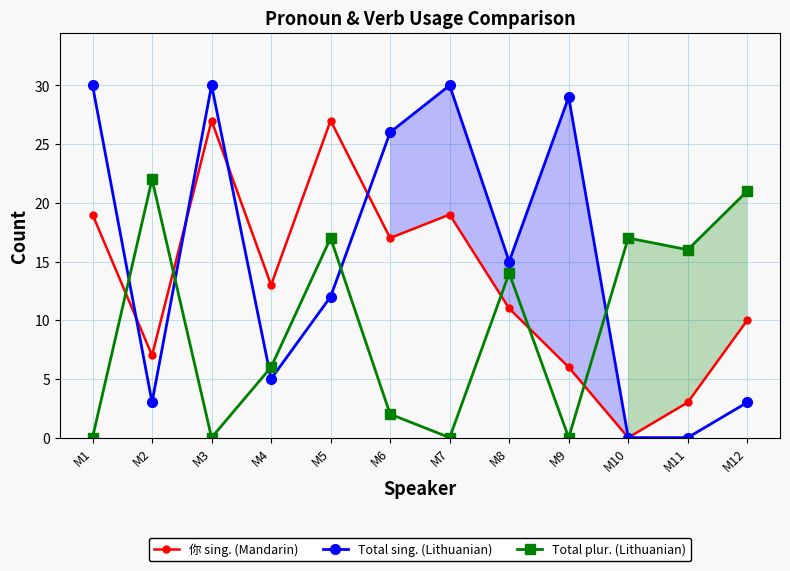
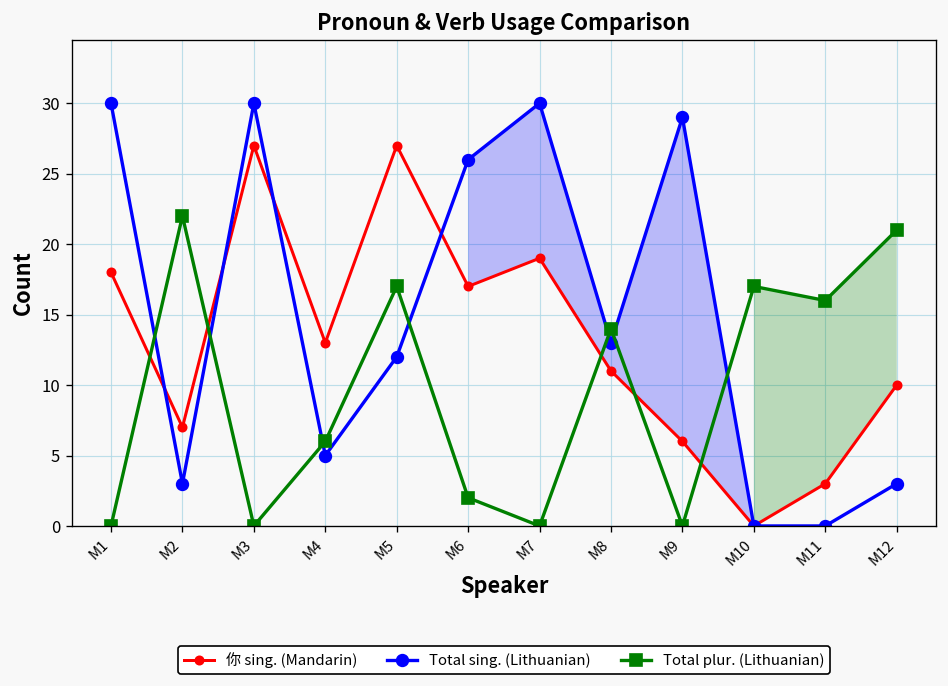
你 sing. (Mandarin), M1: 19 -> 18
Total sing. (Lithuanian), M8: 15 -> 13
